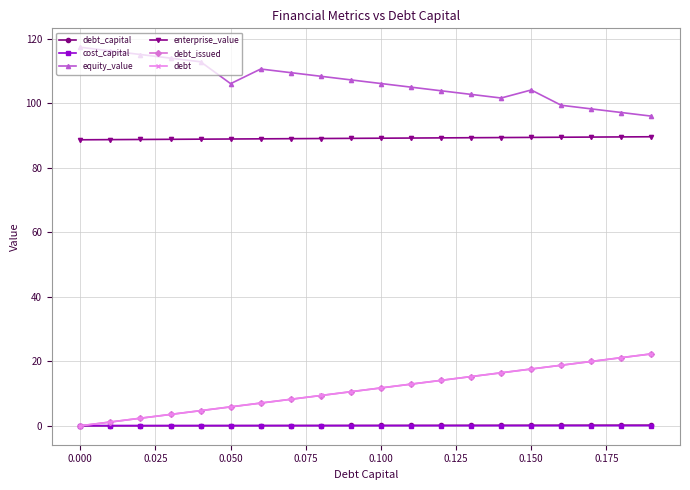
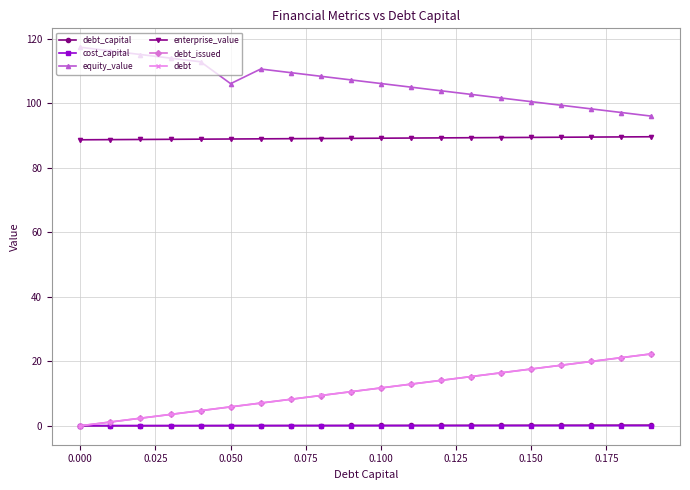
equity_value, 0.150: 104 -> 101
